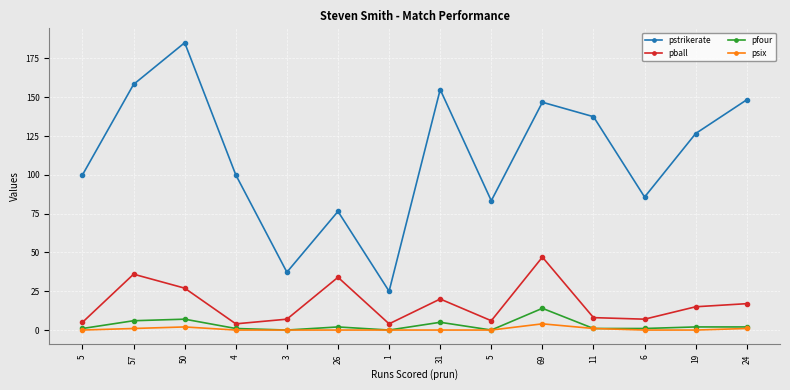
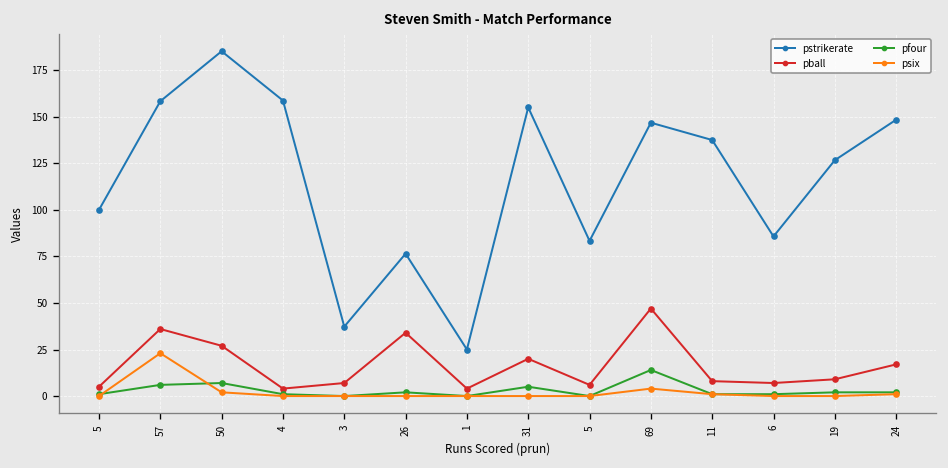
psix, 57: 1 -> 23
pstrikerate, 4: 100 -> 159
pball, 19: 15 -> 9
